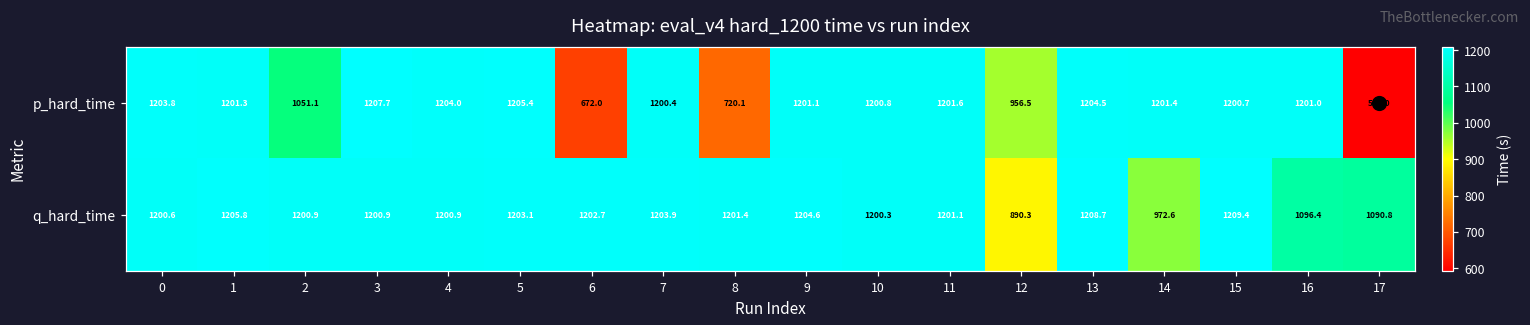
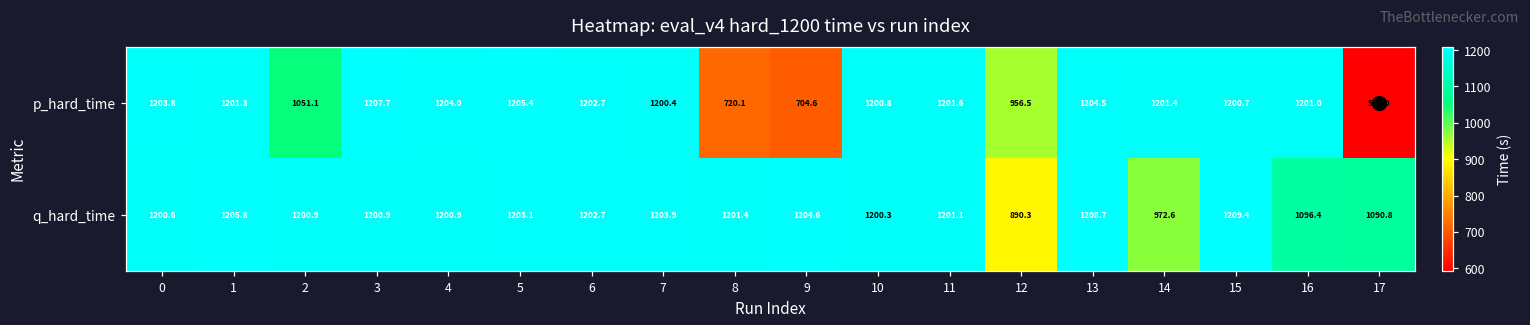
p_hard_time, 6: 672.0 -> 1202.7
p_hard_time, 9: 1201.1 -> 704.6
